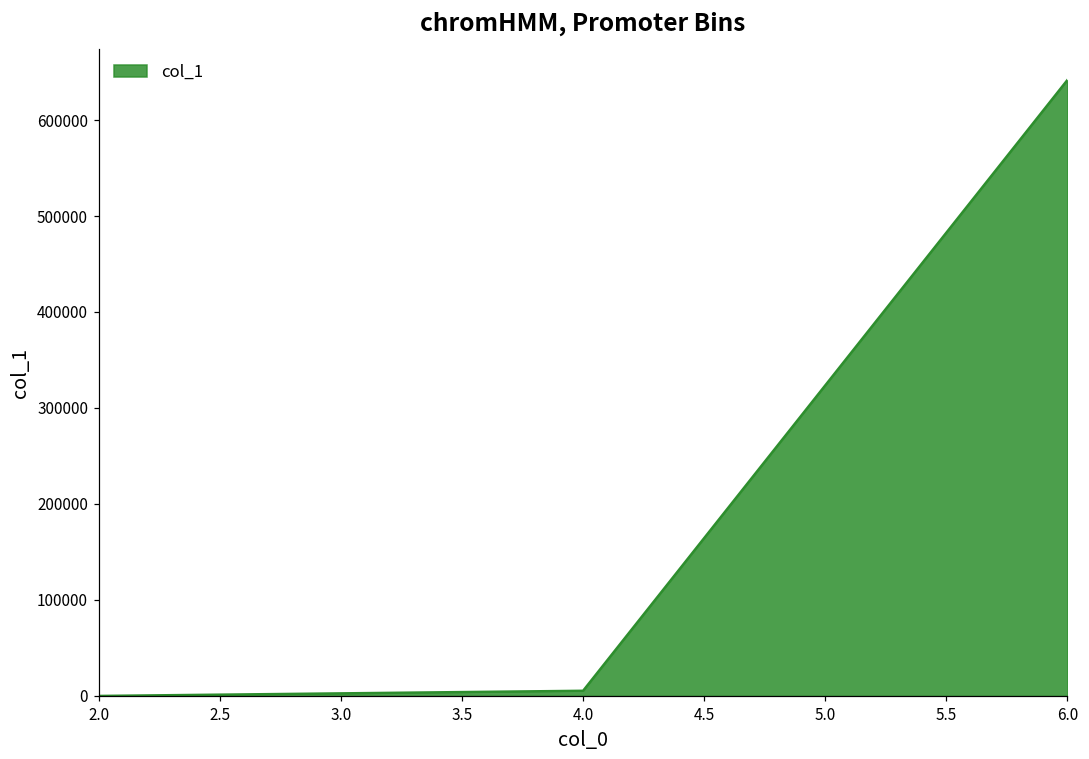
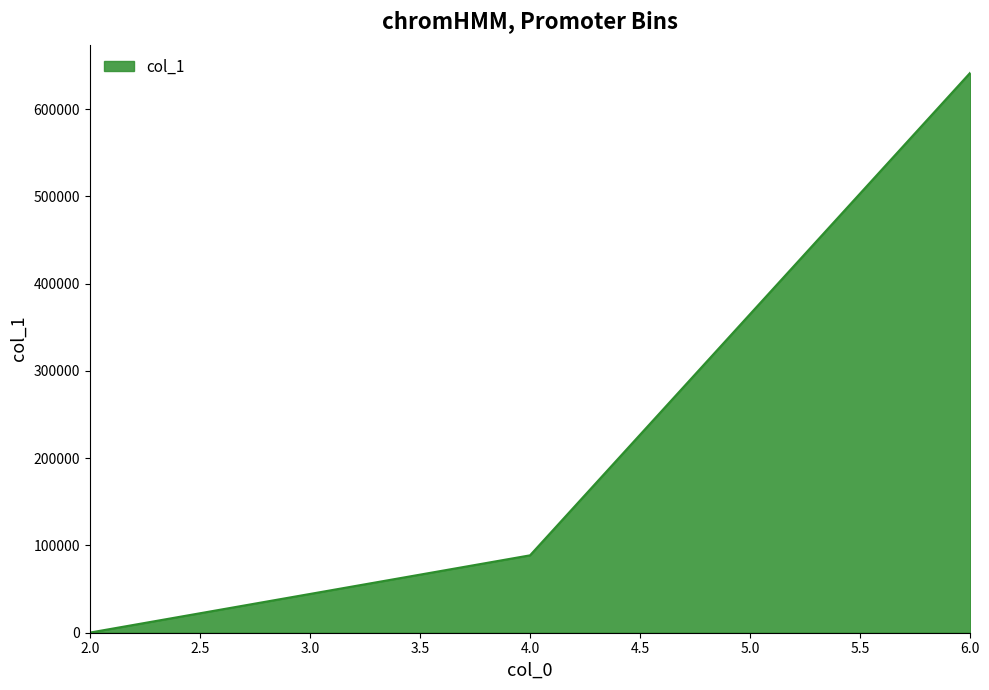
4.0: 10000 -> 90000
